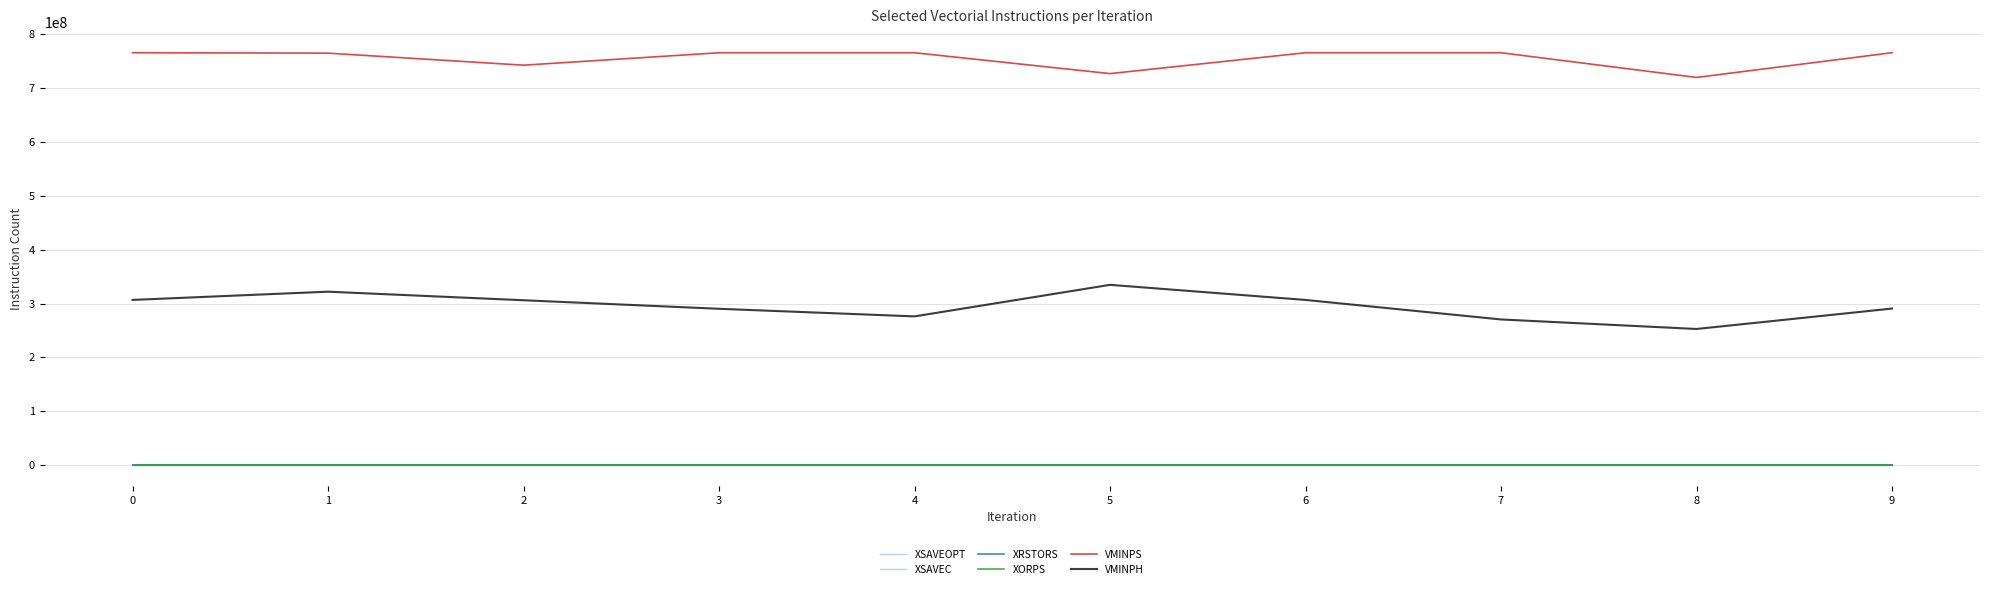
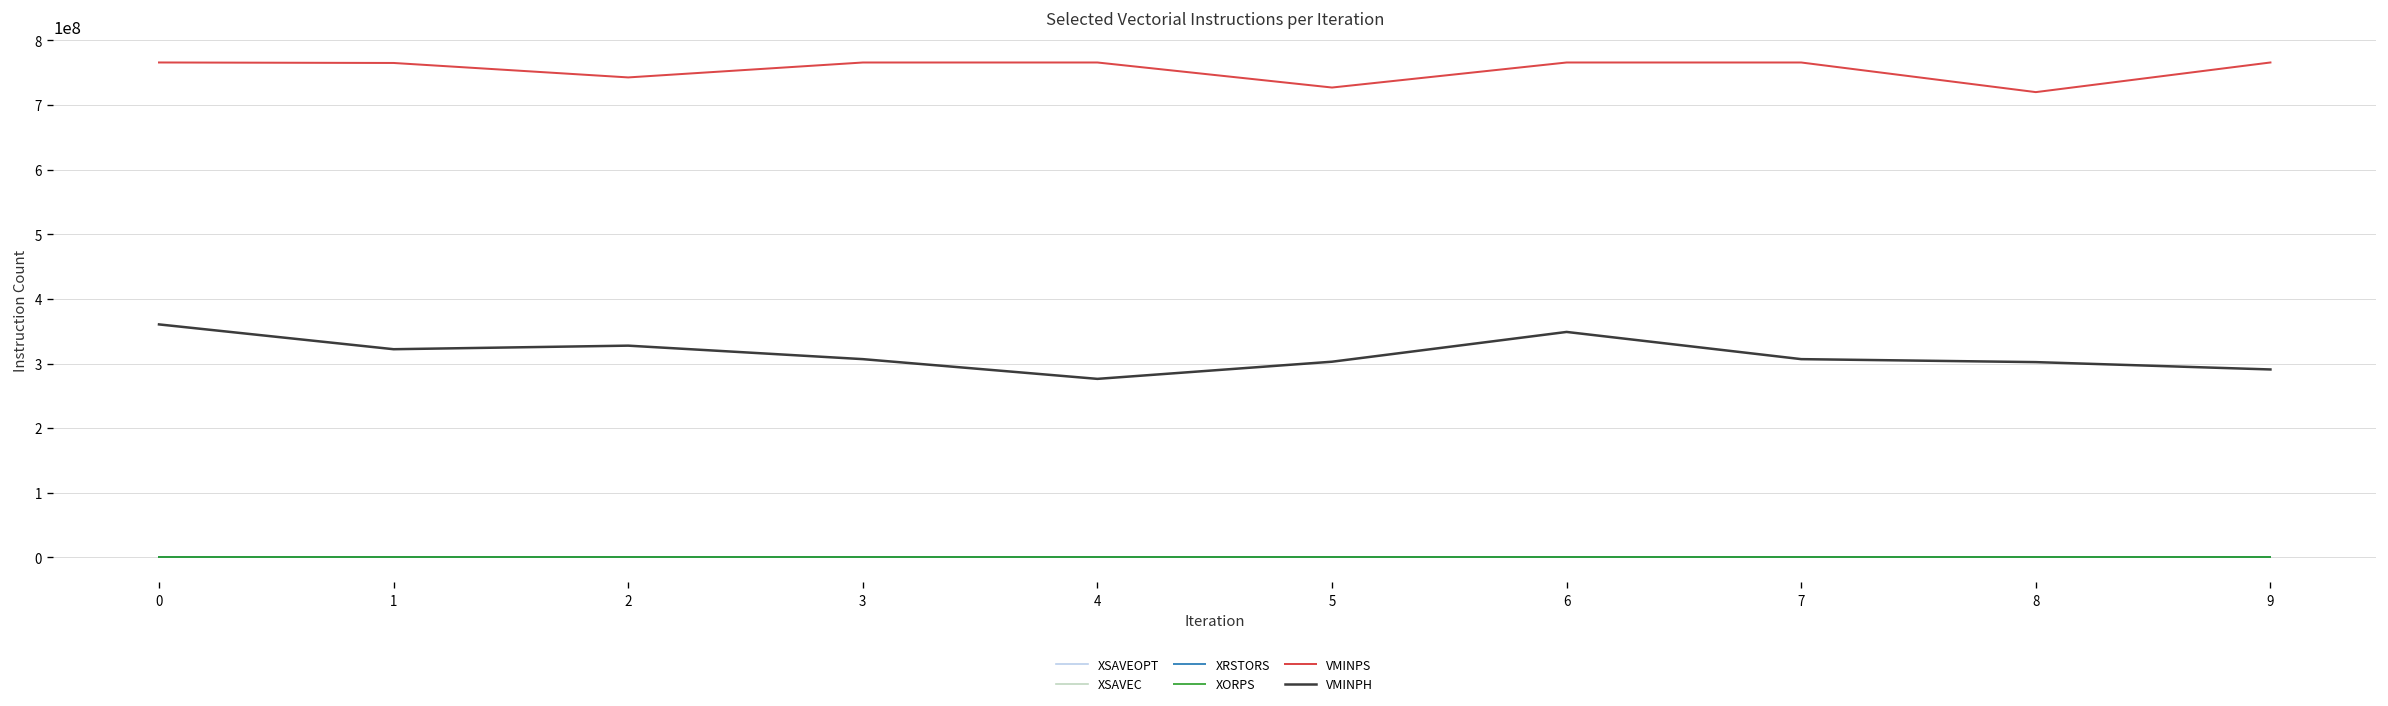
VMINPH, 0: 310000000 -> 360000000
VMINPH, 2: 310000000 -> 330000000
VMINPH, 3: 290000000 -> 310000000
VMINPH, 5: 330000000 -> 300000000
VMINPH, 6: 310000000 -> 350000000
VMINPH, 7: 270000000 -> 310000000
VMINPH, 8: 250000000 -> 300000000
